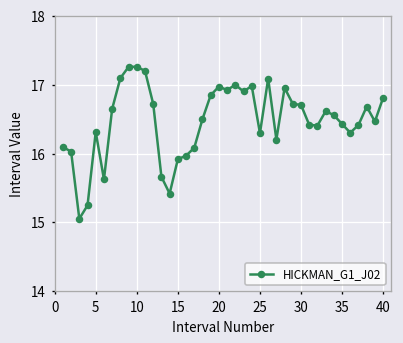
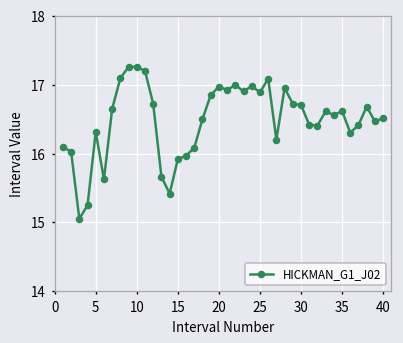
25: 16.3 -> 16.9
35: 16.4 -> 16.6
40: 16.8 -> 16.5
